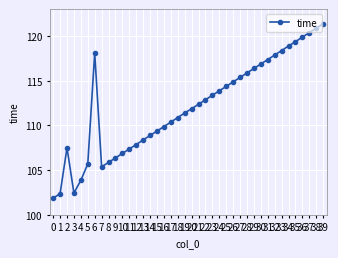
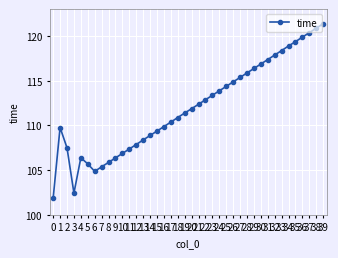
1: 102 -> 110
4: 104 -> 106
6: 118 -> 105
